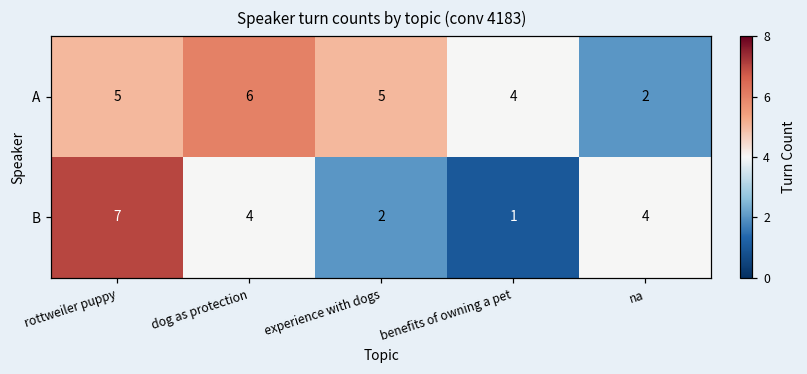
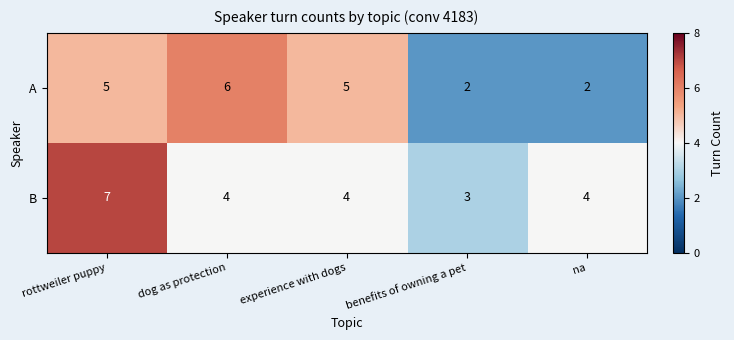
A, benefits of owning a pet: 4 -> 2
B, experience with dogs: 2 -> 4
B, benefits of owning a pet: 1 -> 3
